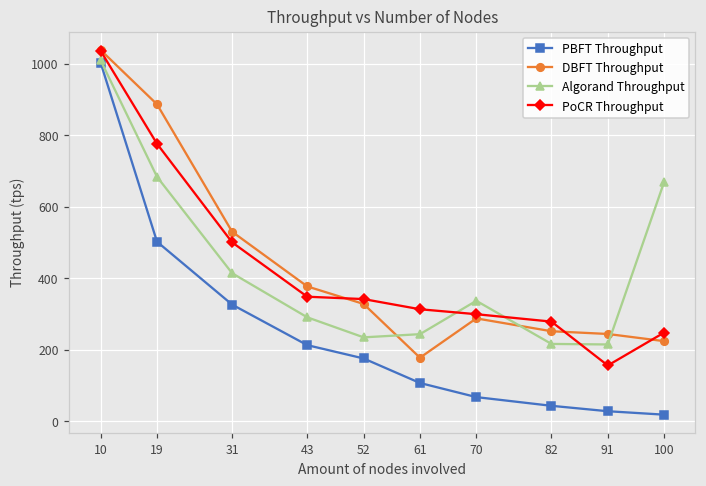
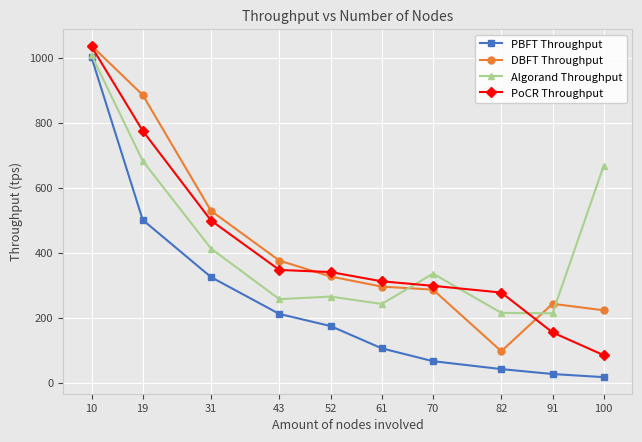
Algorand Throughput, 43: 290 -> 260
Algorand Throughput, 52: 230 -> 270
DBFT Throughput, 61: 180 -> 300
DBFT Throughput, 82: 250 -> 100
PoCR Throughput, 100: 250 -> 90
